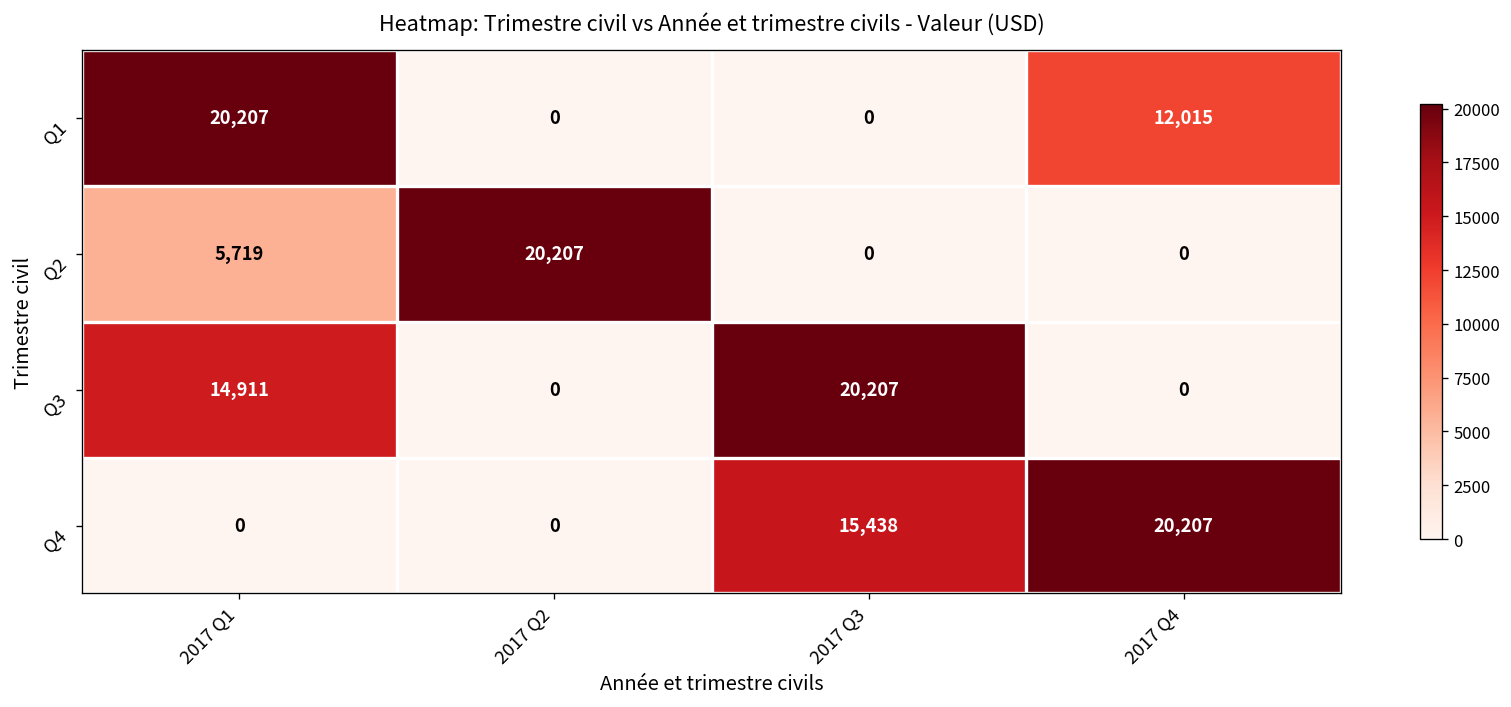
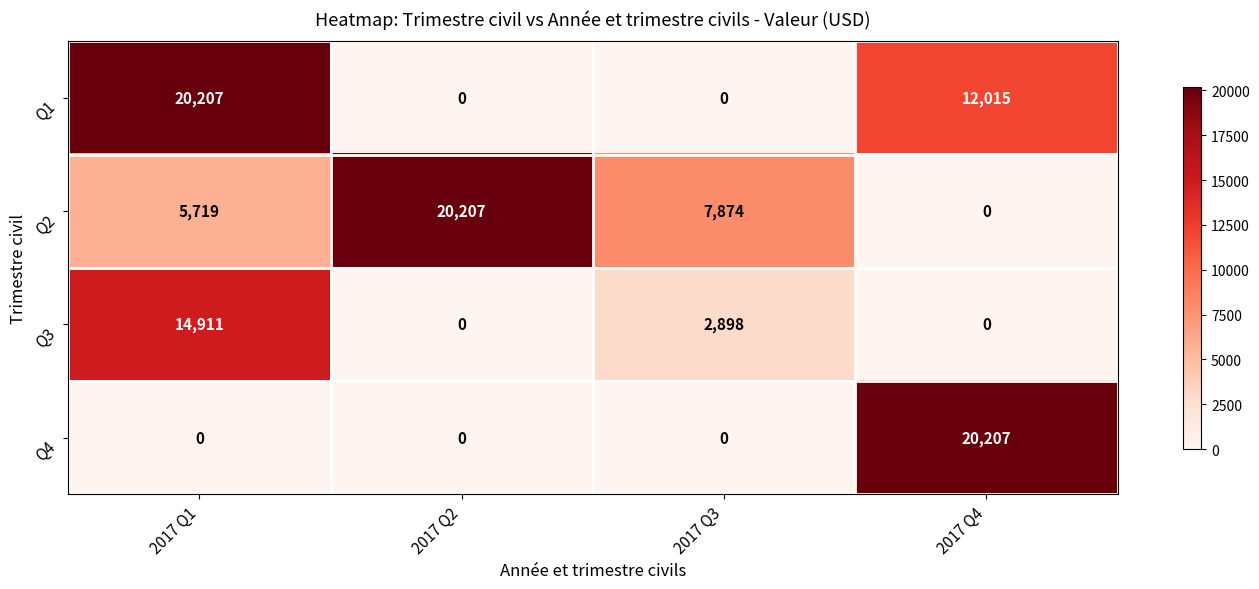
Q2, 2017 Q3: 0 -> 7,874
Q3, 2017 Q3: 20,207 -> 2,898
Q4, 2017 Q3: 15,438 -> 0
